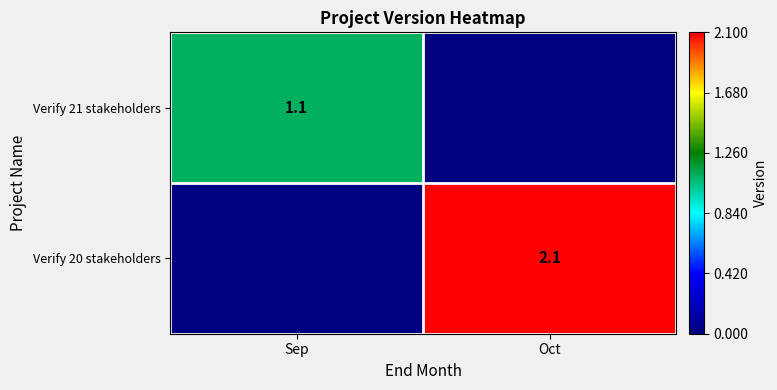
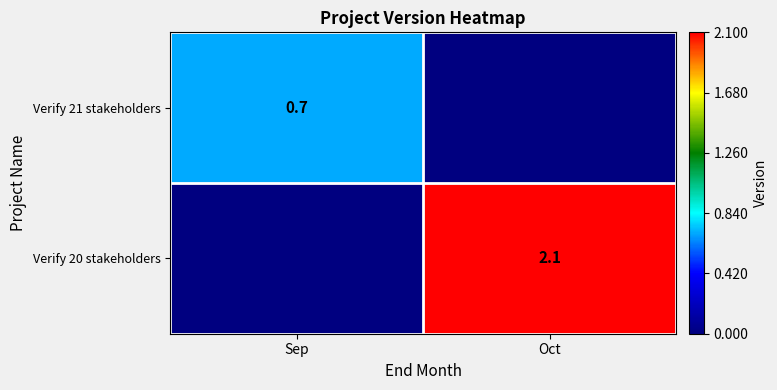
Verify 21 stakeholders, Sep: 1.1 -> 0.7
